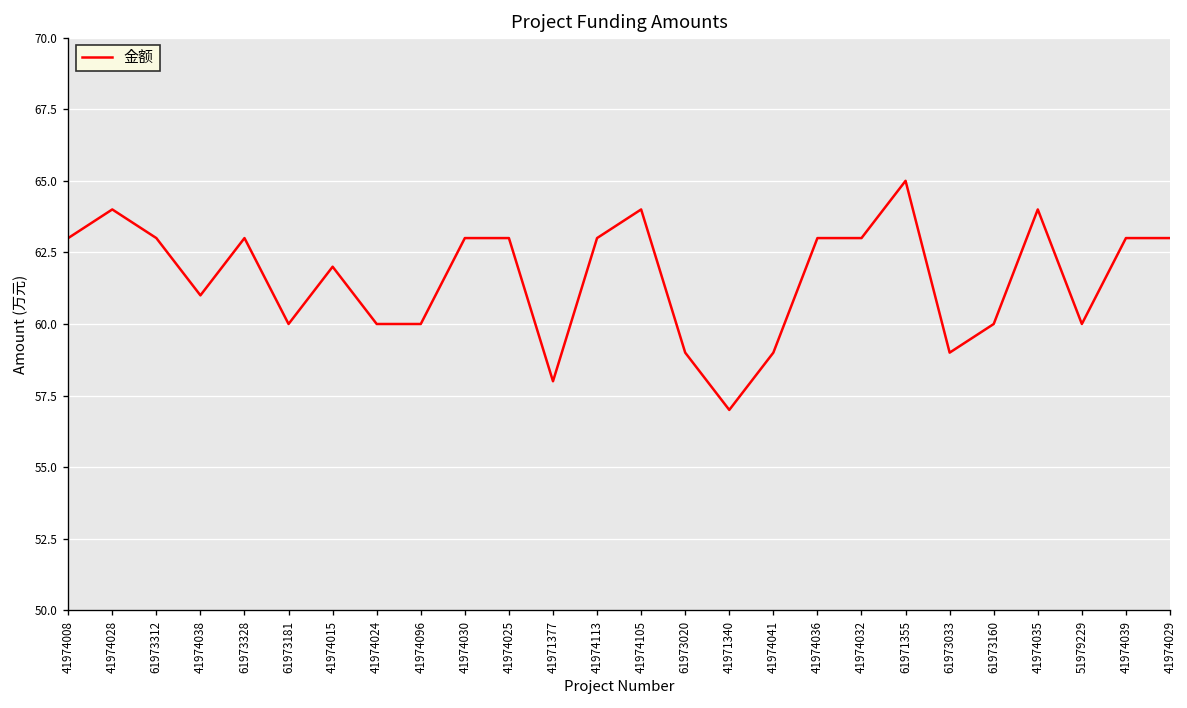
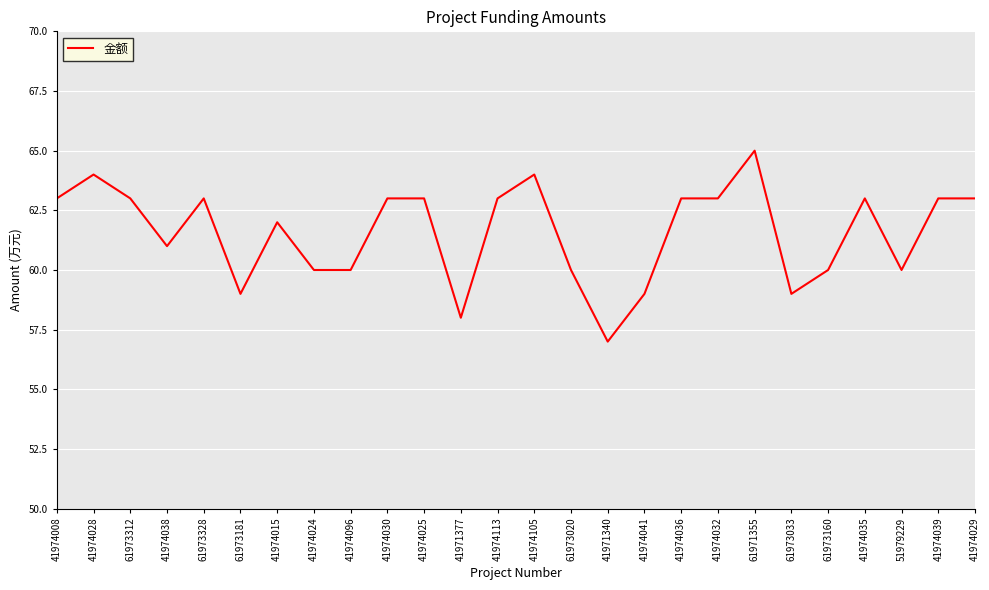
61973181: 60 -> 59
61973020: 59 -> 60
41974035: 64 -> 63
